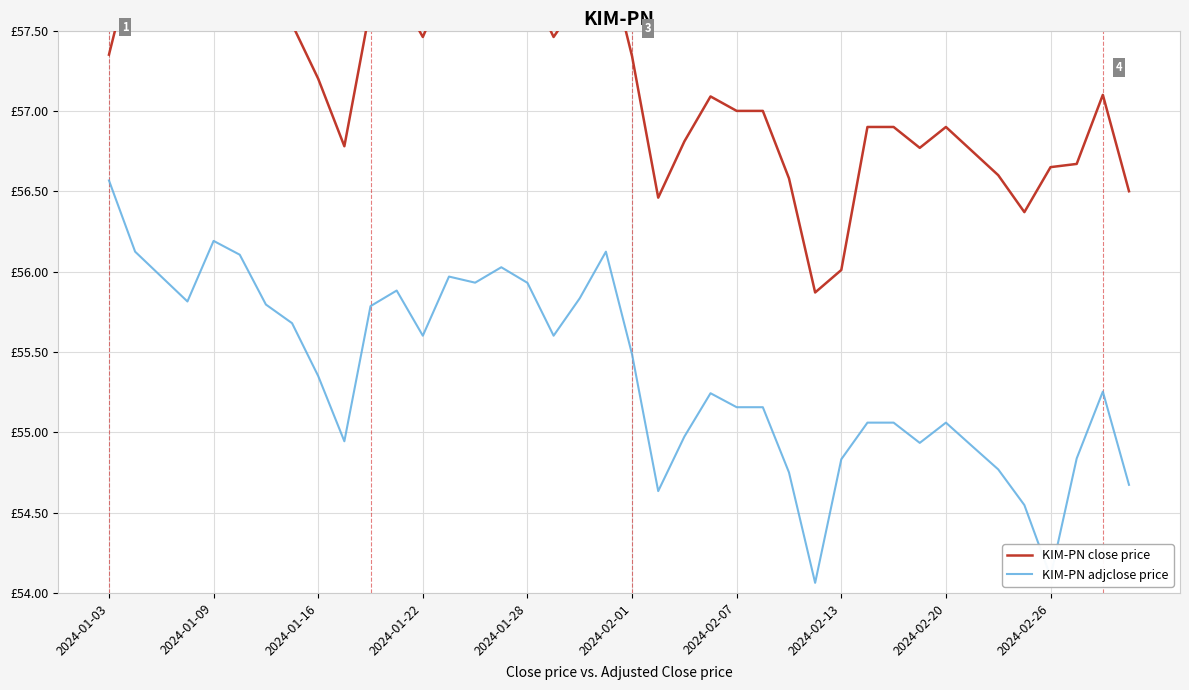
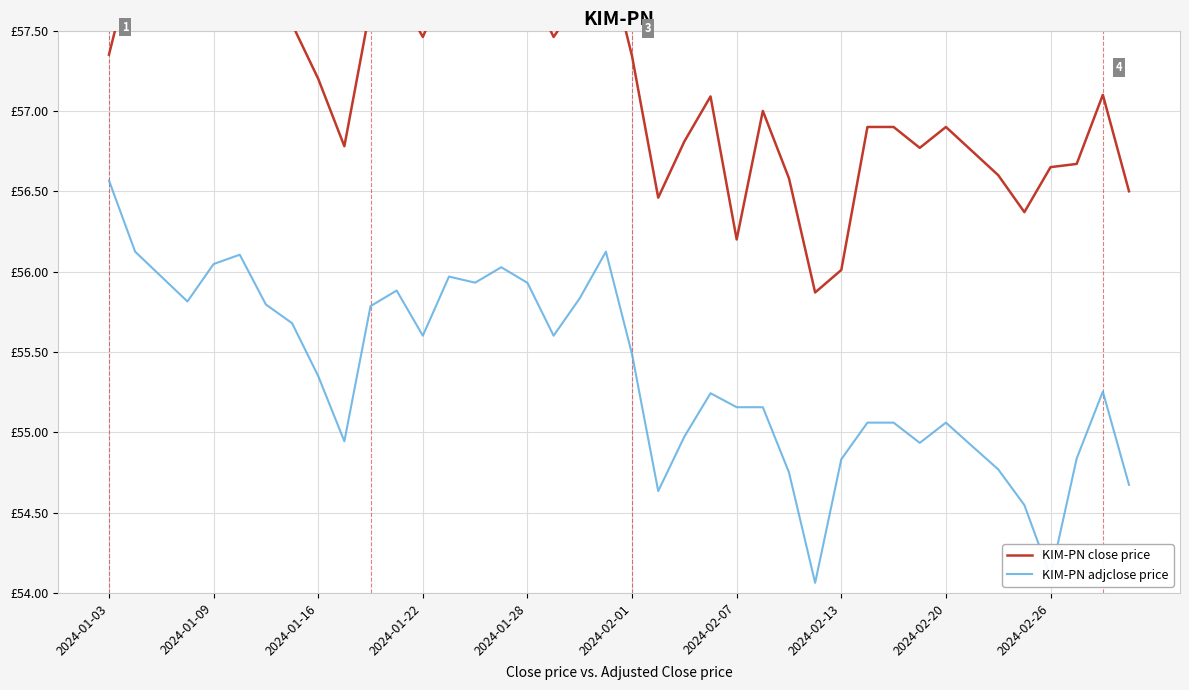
KIM-PN adjclose price, 2024-01-09: £56.19 -> £56.05
KIM-PN close price, 2024-02-07: £57.0 -> £56.2
